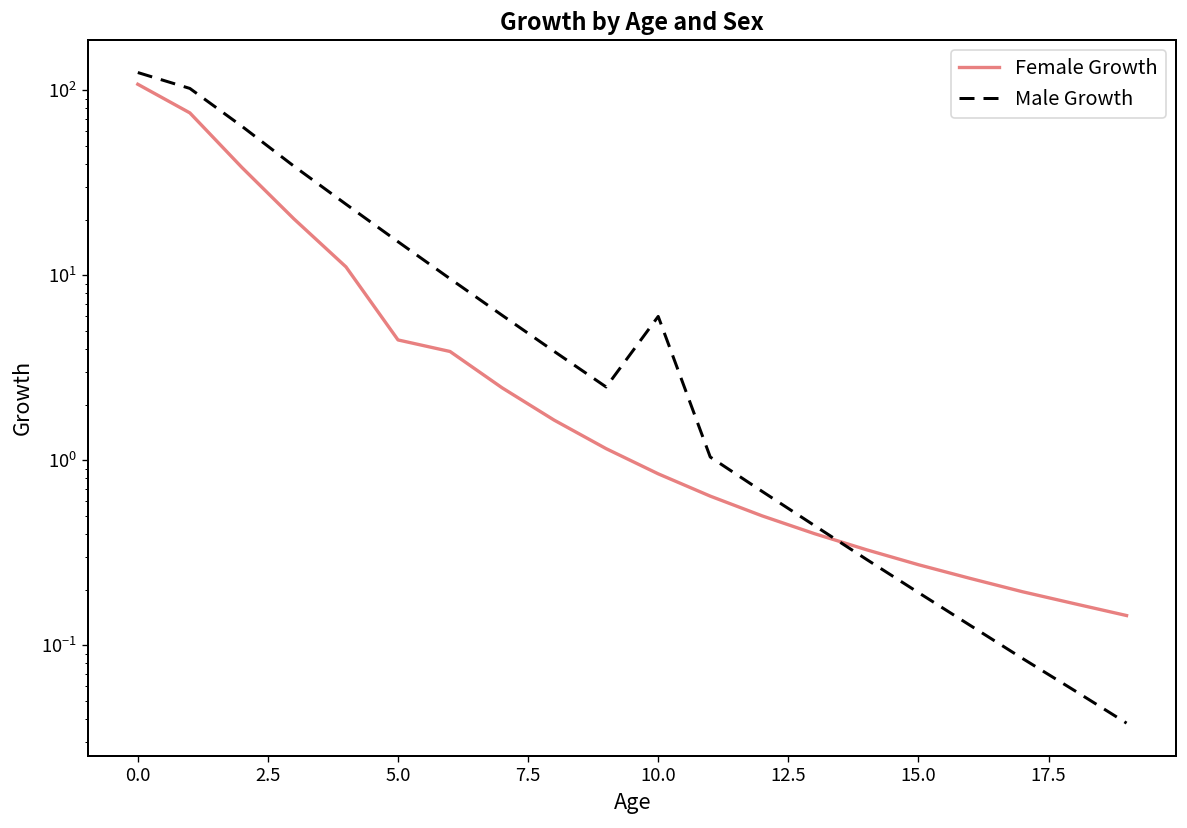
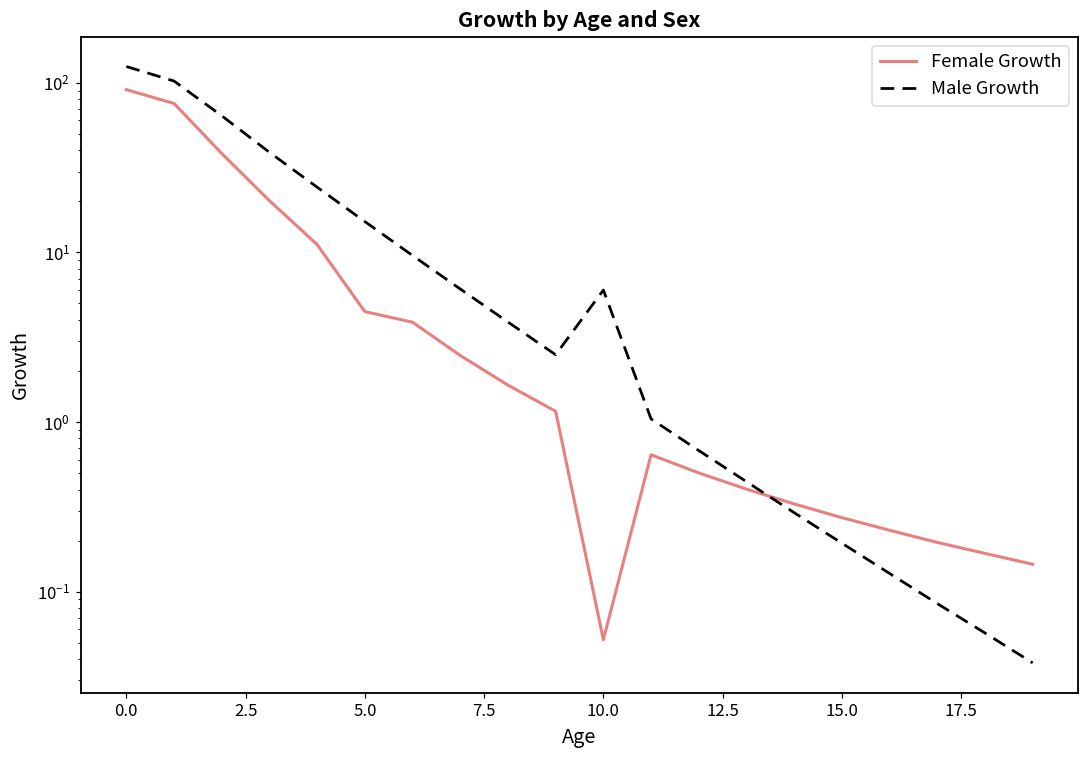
Female Growth, 0.0: 110 -> 90
Female Growth, 10.0: 0.8 -> 0.052
